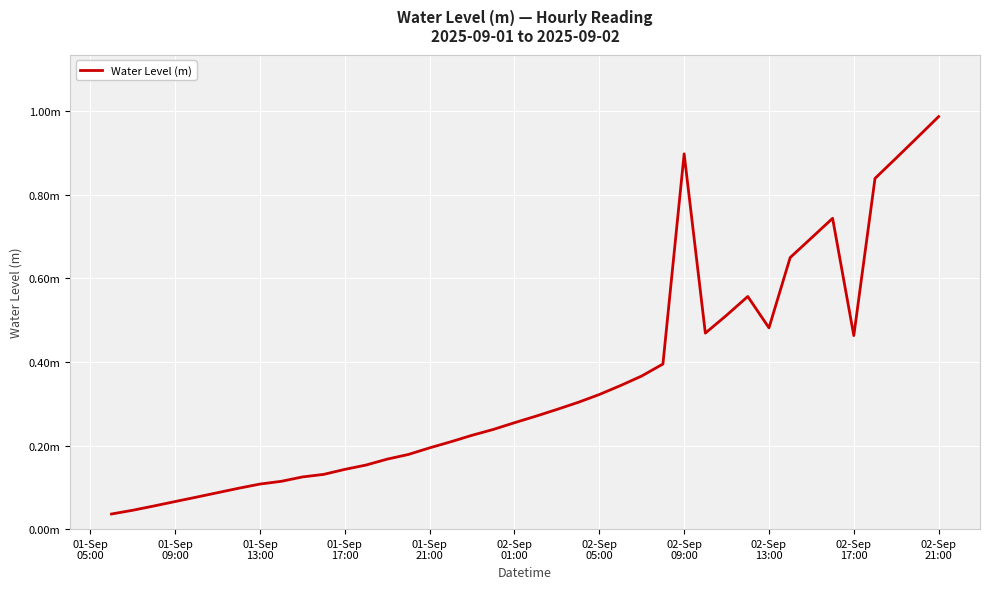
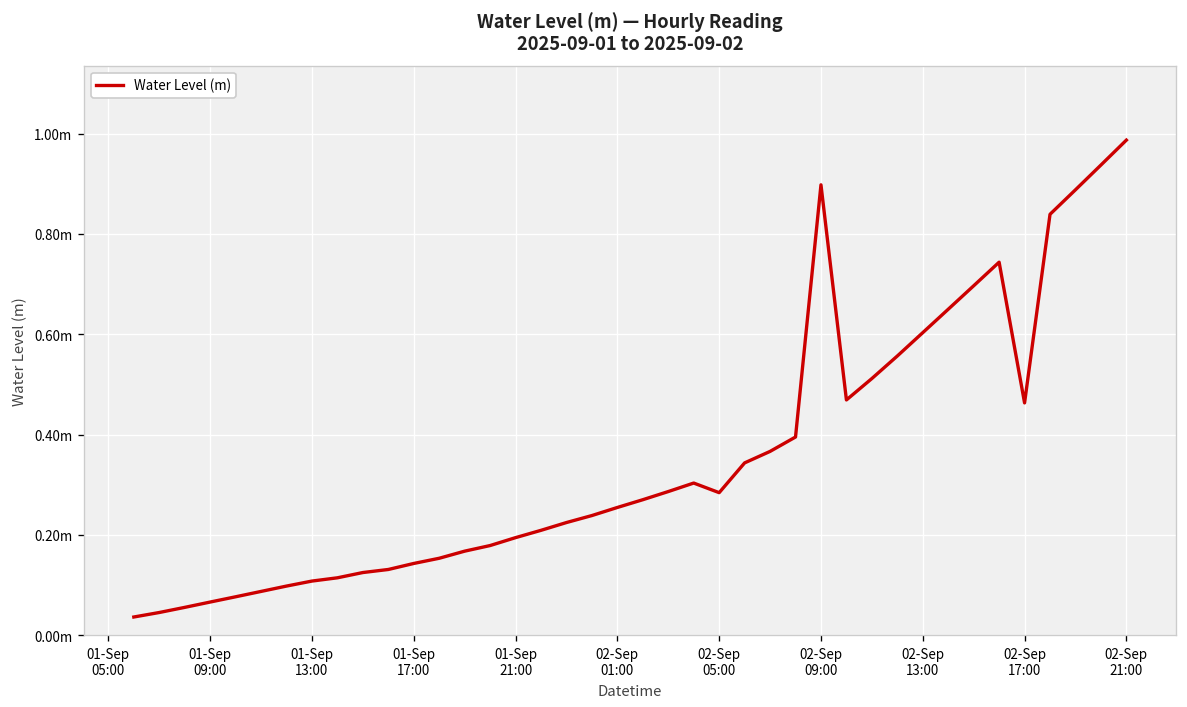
02-Sep 05:00: 0.32m -> 0.28m
02-Sep 13:00: 0.48m -> 0.60m
